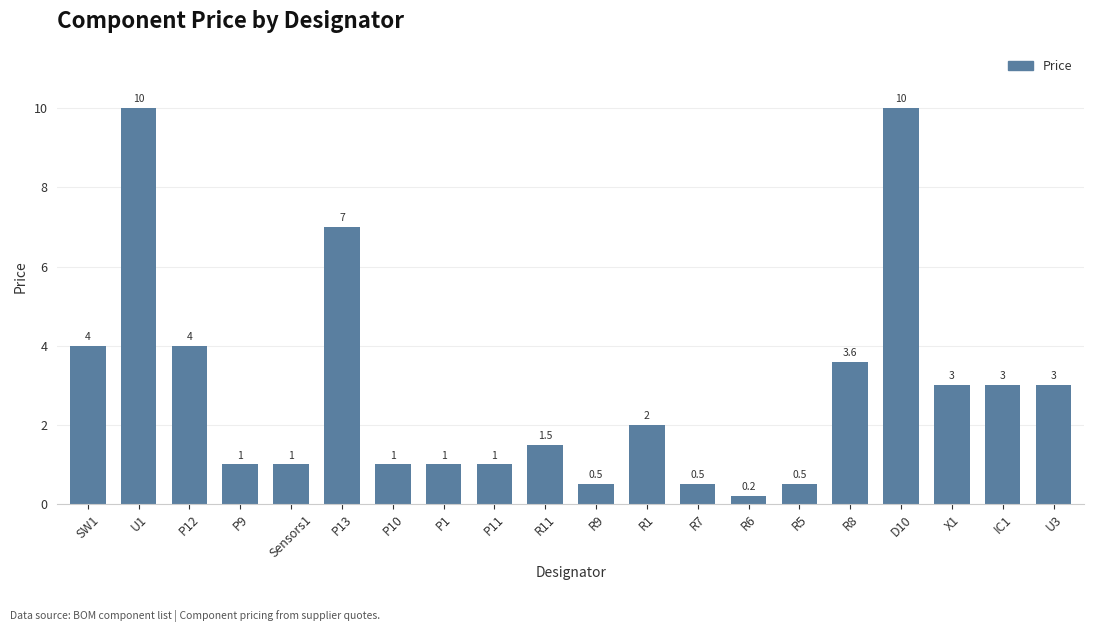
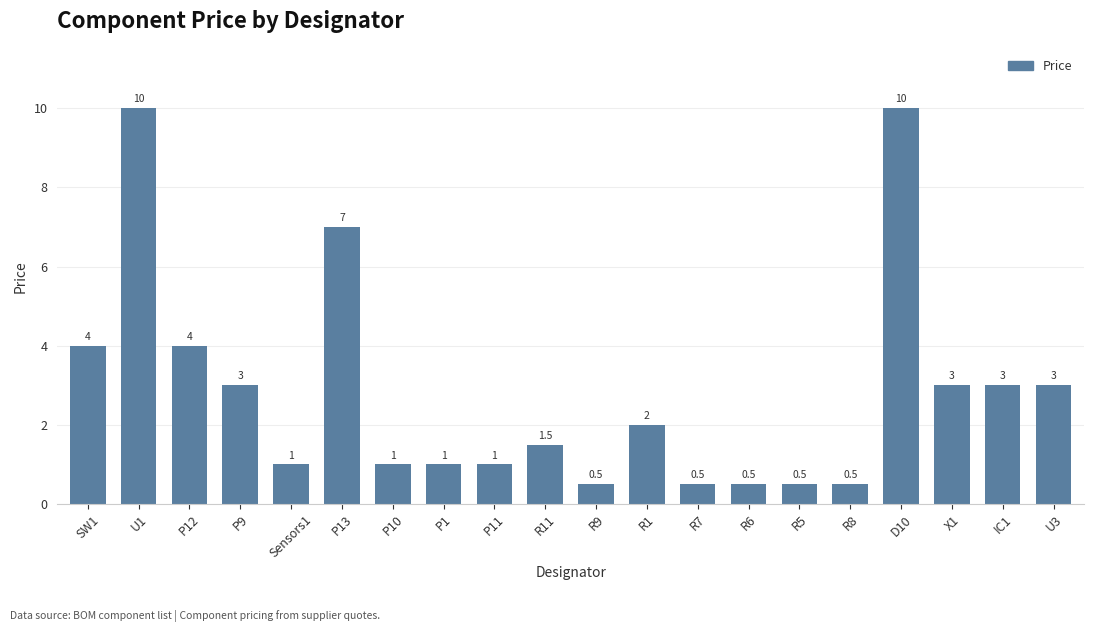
P9: 1 -> 3
R6: 0.2 -> 0.5
R8: 3.6 -> 0.5
